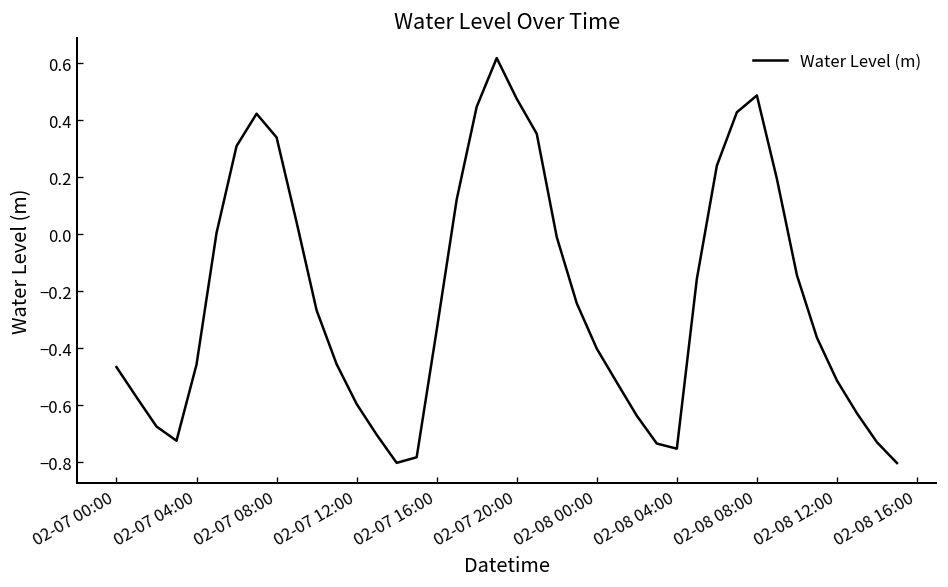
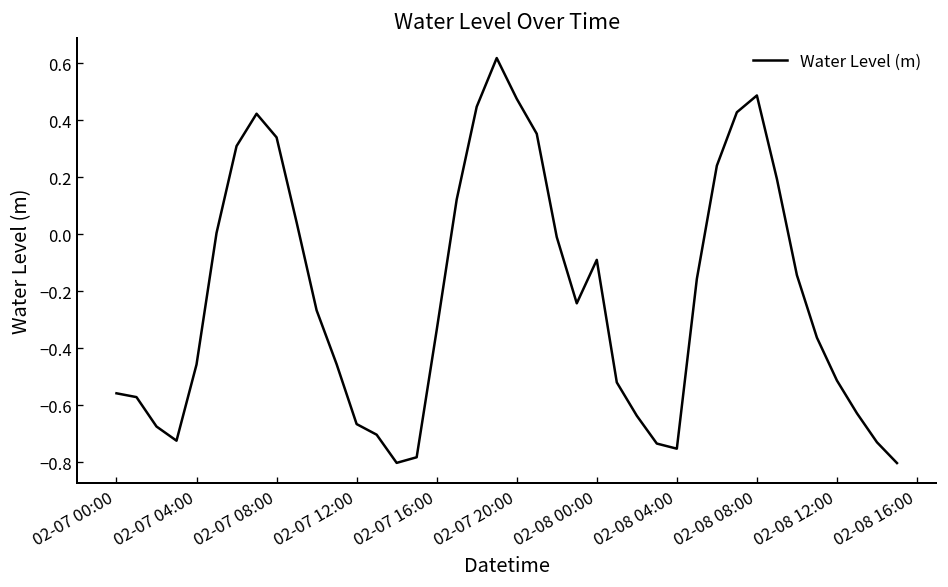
02-07 00:00: -0.47 -> -0.56
02-07 12:00: -0.60 -> -0.67
02-08 00:00: -0.40 -> -0.09
